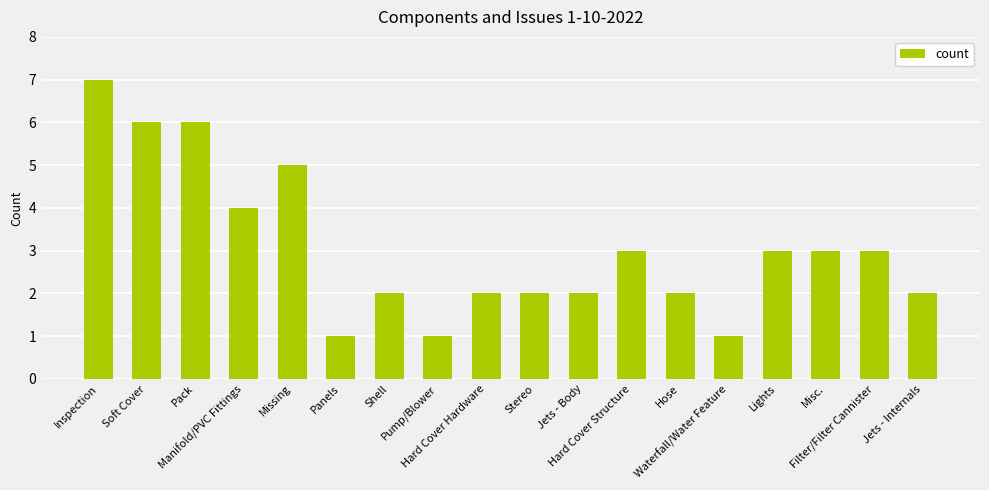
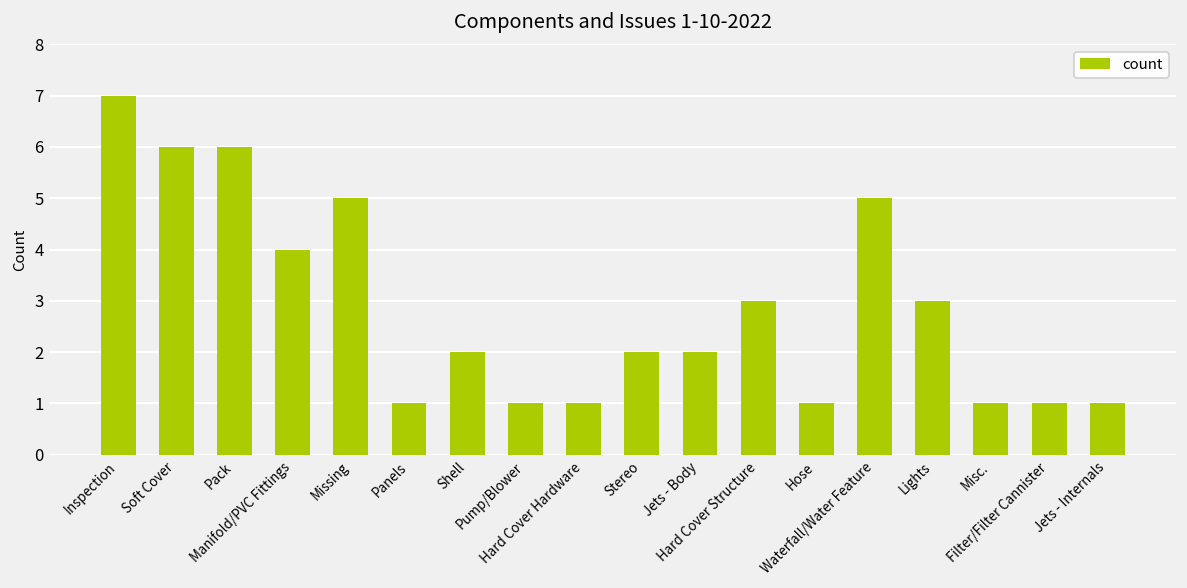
Hard Cover Hardware: 2 -> 1
Hose: 2 -> 1
Waterfall/Water Feature: 1 -> 5
Misc.: 3 -> 1
Filter/Filter Cannister: 3 -> 1
Jets - Internals: 2 -> 1
